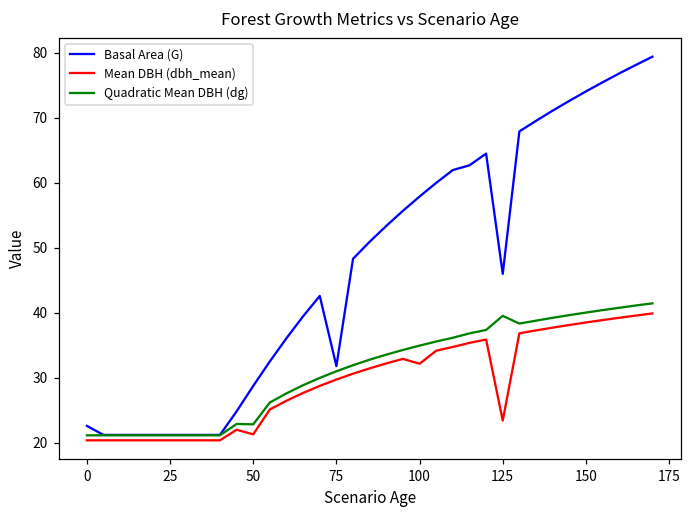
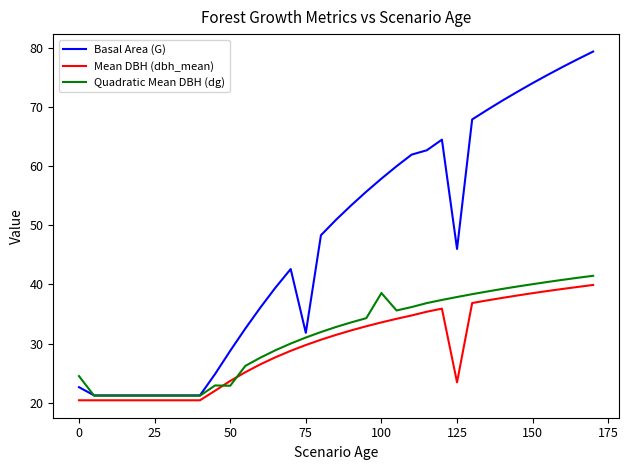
Quadratic Mean DBH (dg), 0: 21 -> 25
Mean DBH (dbh_mean), 50: 21 -> 24
Mean DBH (dbh_mean), 100: 32 -> 34
Quadratic Mean DBH (dg), 100: 35 -> 39
Quadratic Mean DBH (dg), 125: 40 -> 38
